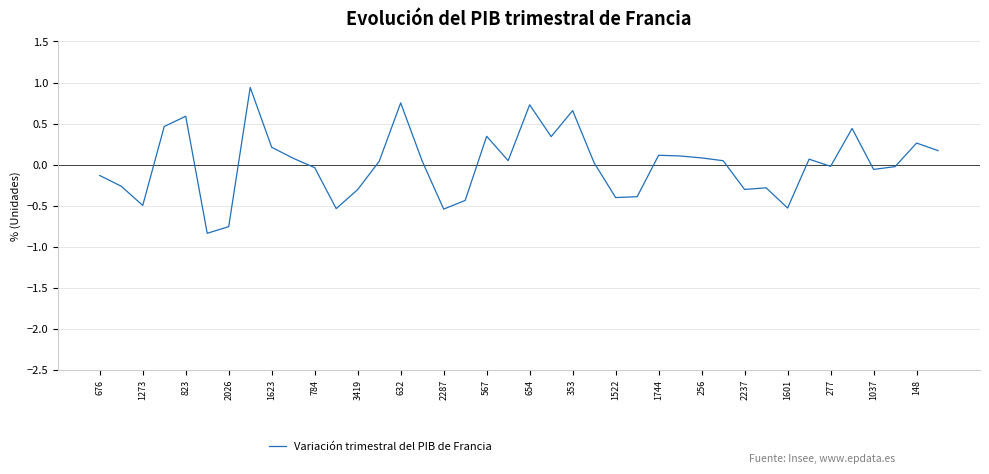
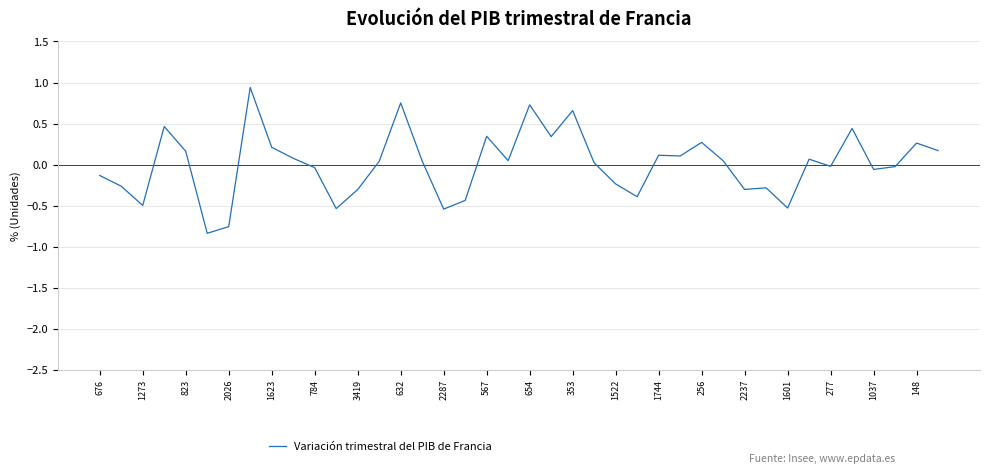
823: 0.6 -> 0.2
1522: -0.4 -> -0.2
256: 0.1 -> 0.3
